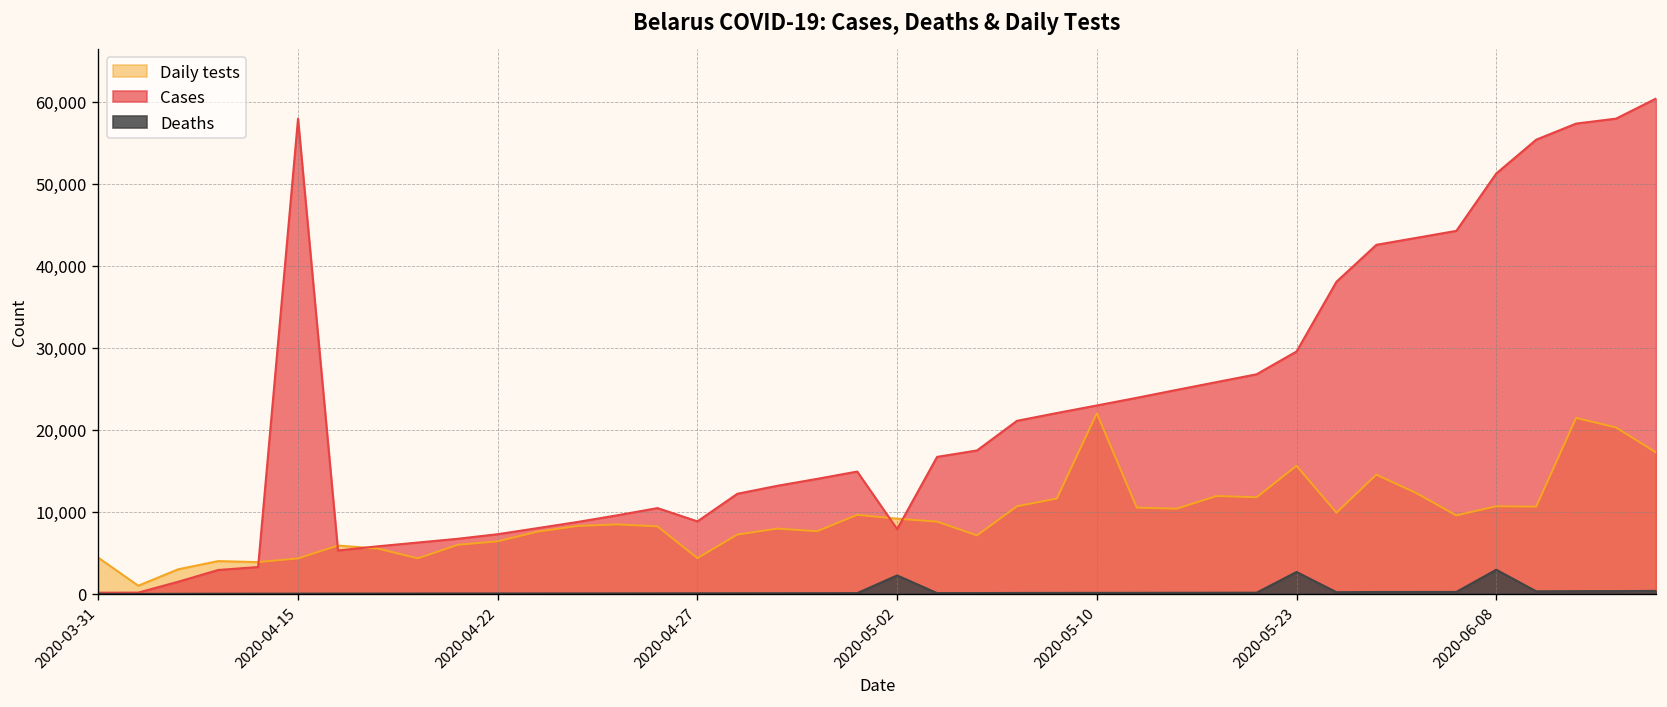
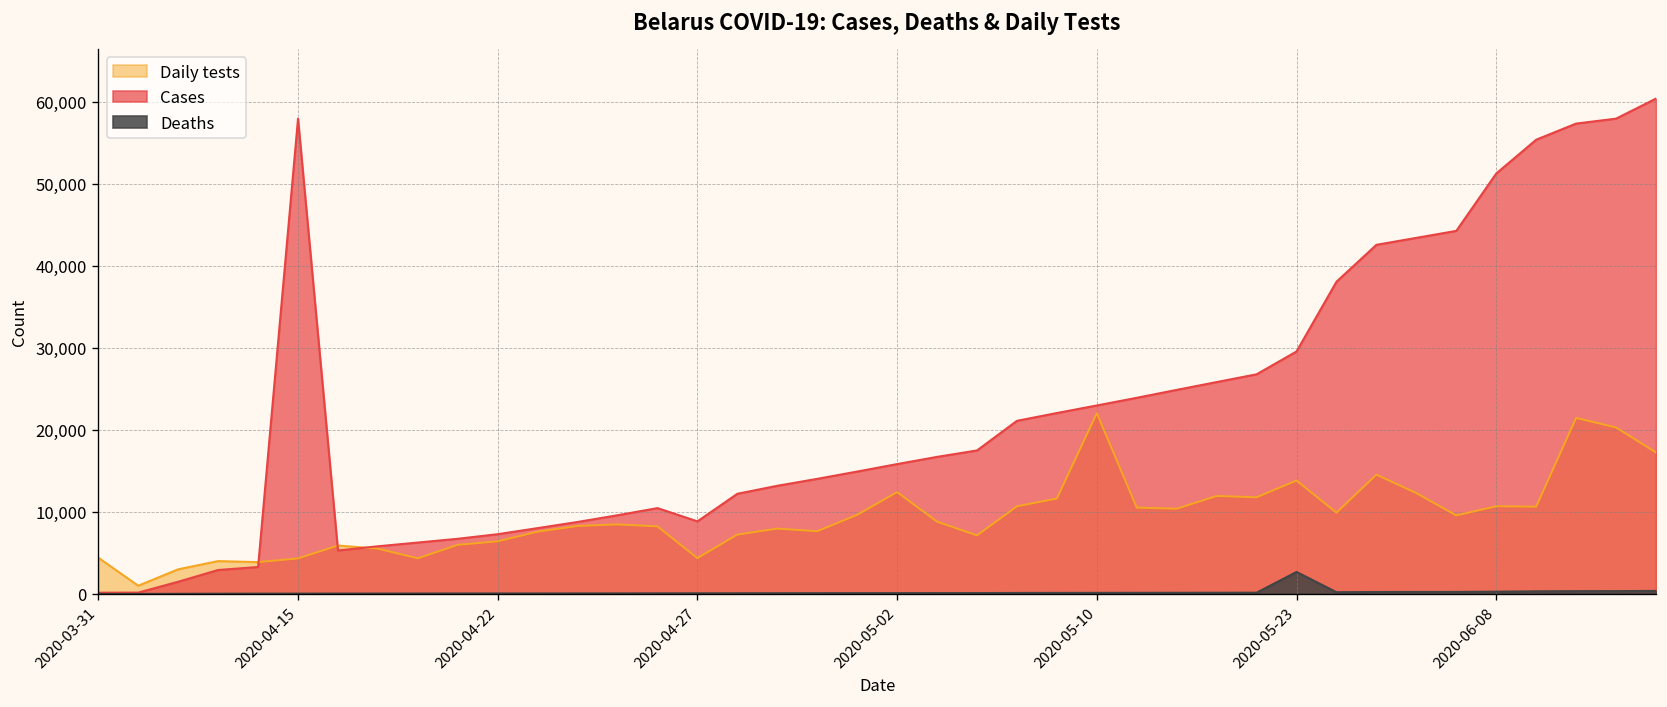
Daily tests, 2020-05-02: 9,000 -> 12,000
Cases, 2020-05-02: 8,000 -> 16,000
Deaths, 2020-05-02: 2,000 -> 0
Daily tests, 2020-05-23: 16,000 -> 14,000
Deaths, 2020-06-08: 3,000 -> 0
